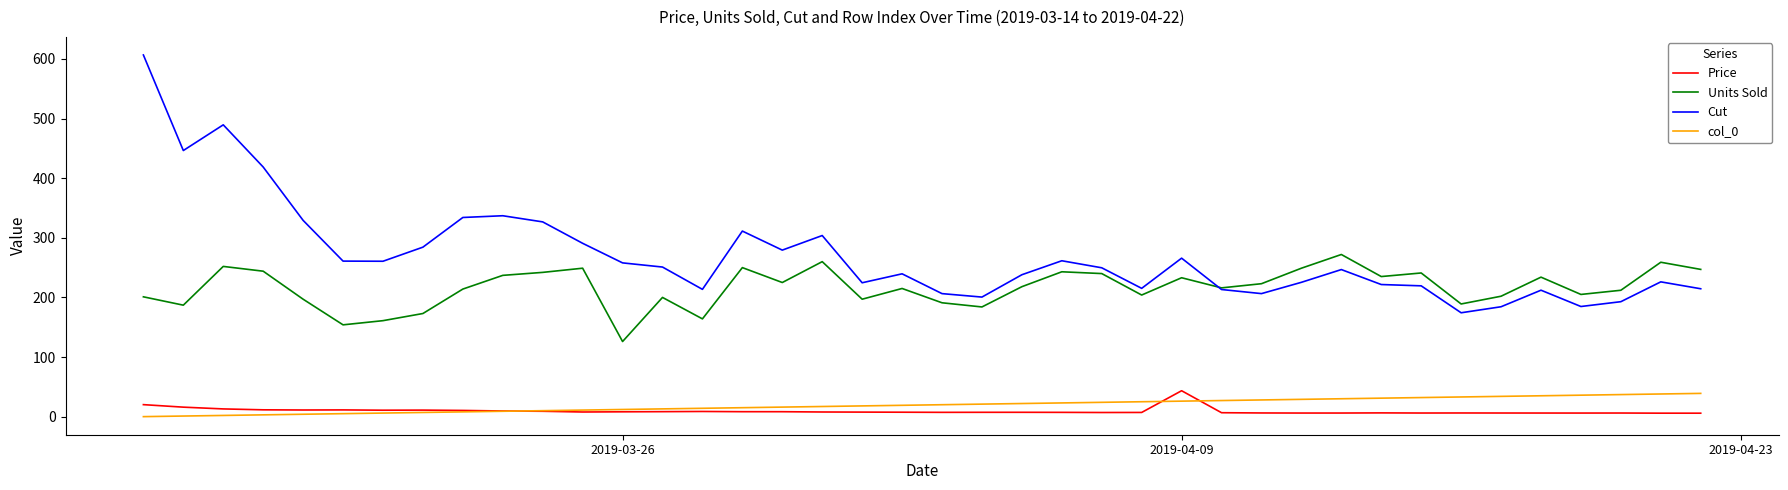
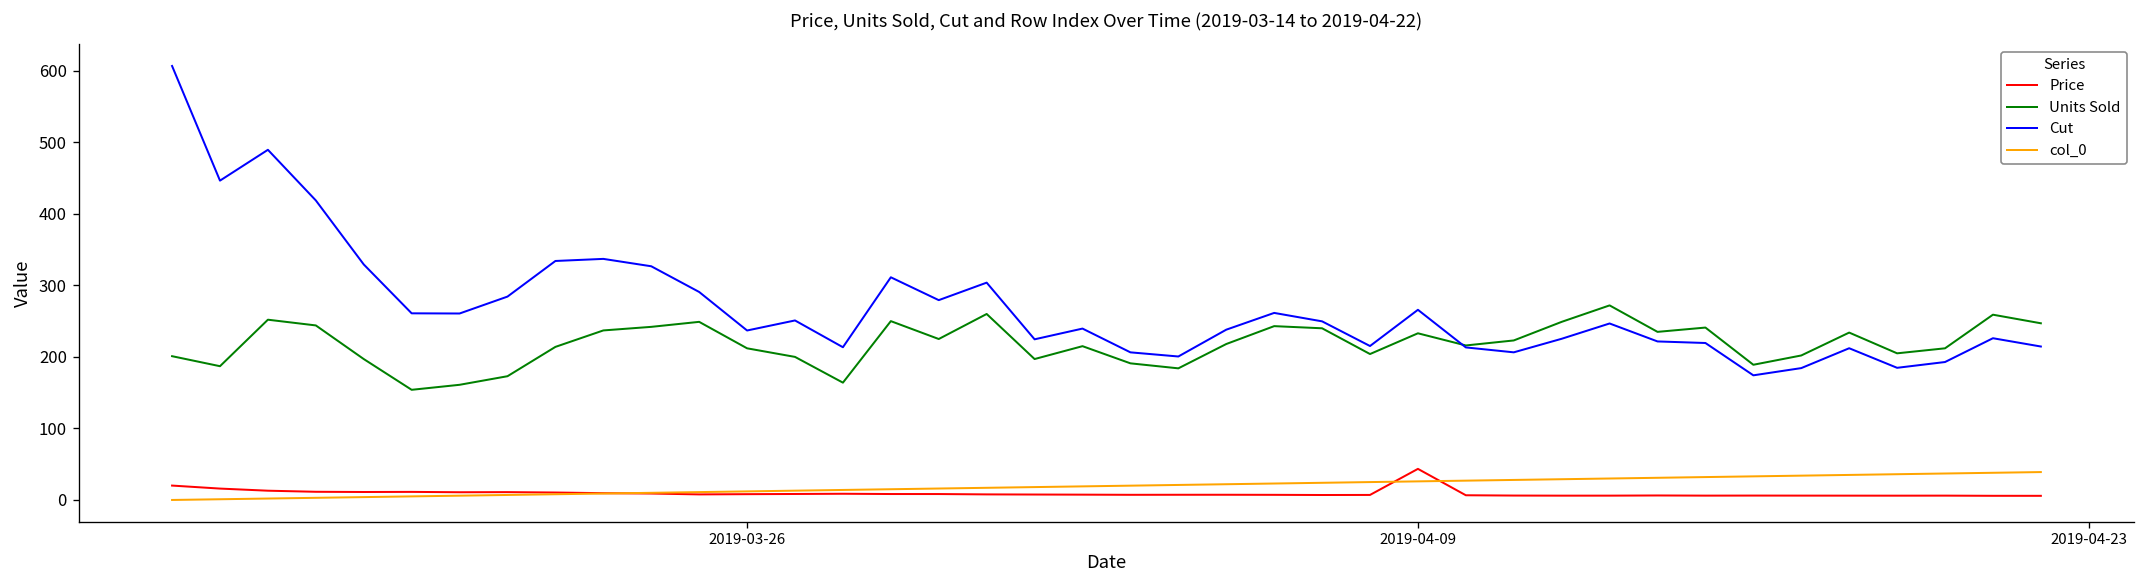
Units Sold, 2019-03-26: 130 -> 210
Cut, 2019-03-26: 260 -> 240
